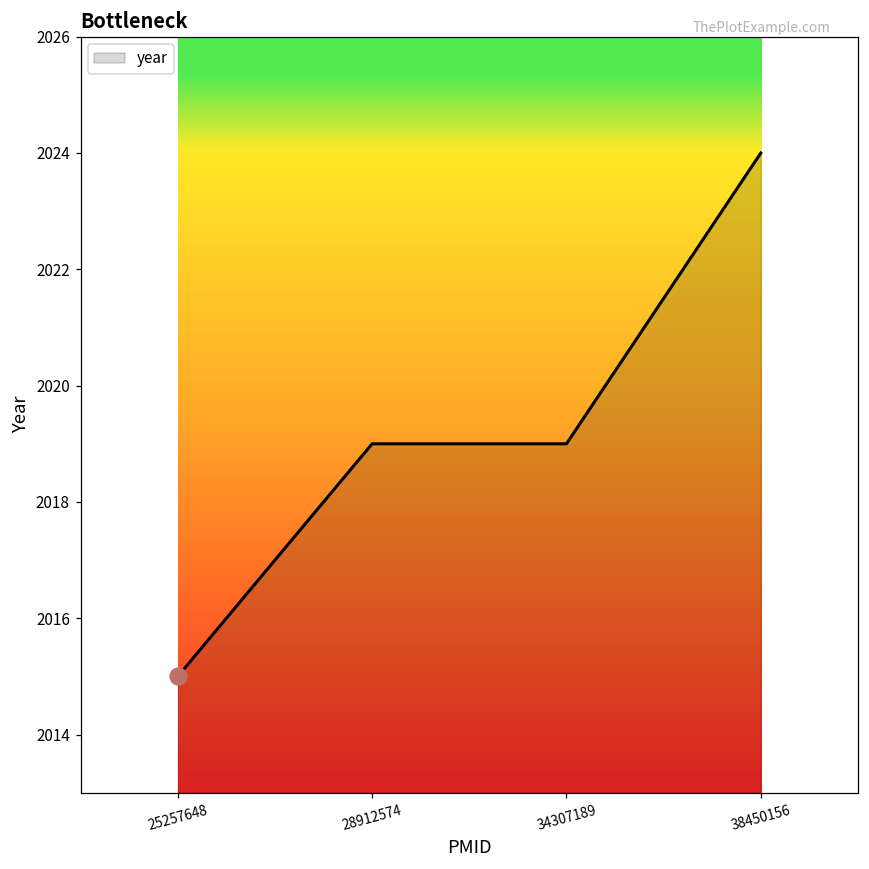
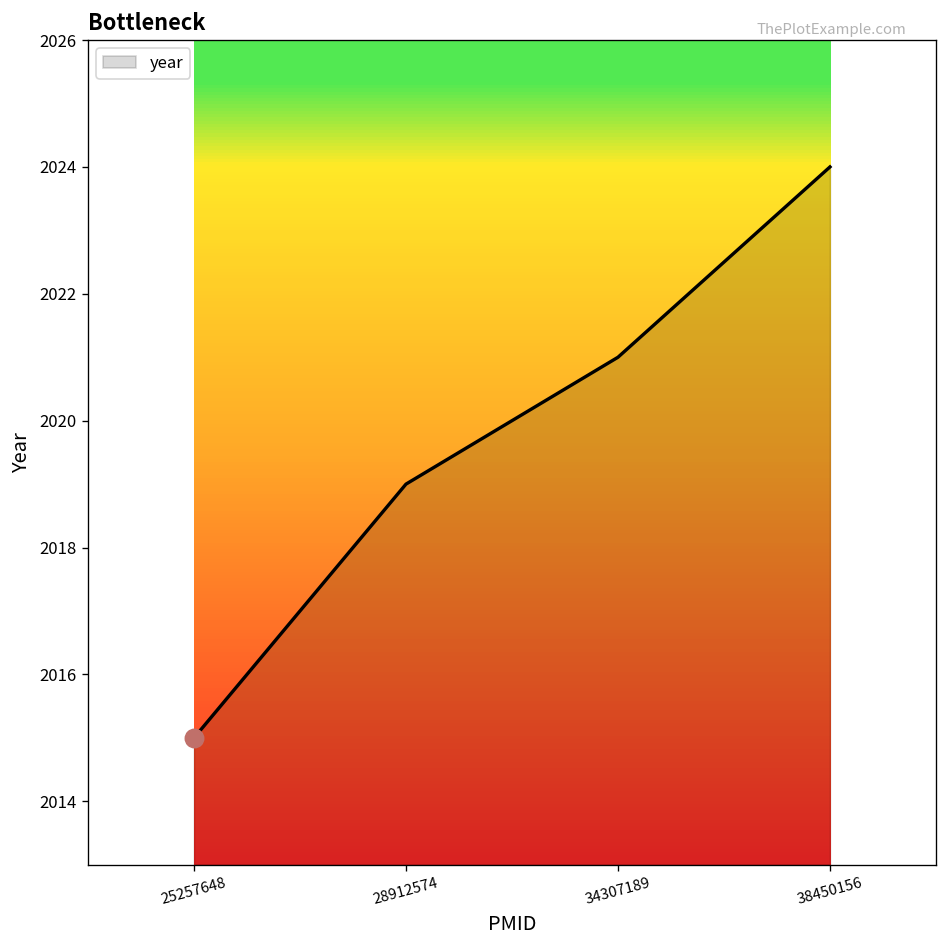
year, 34307189: 2019 -> 2021
